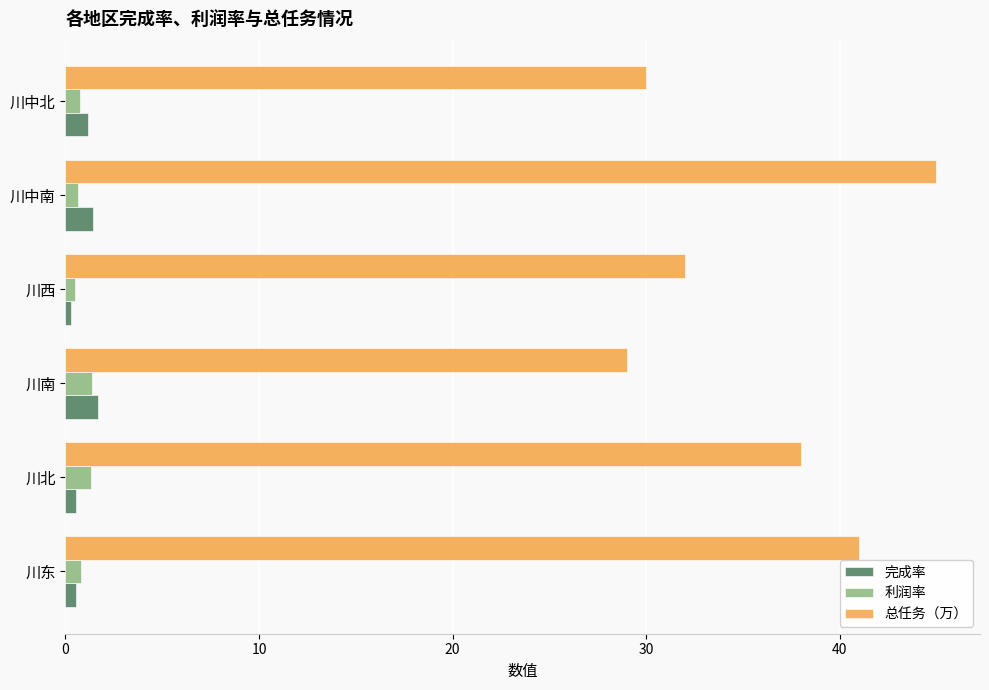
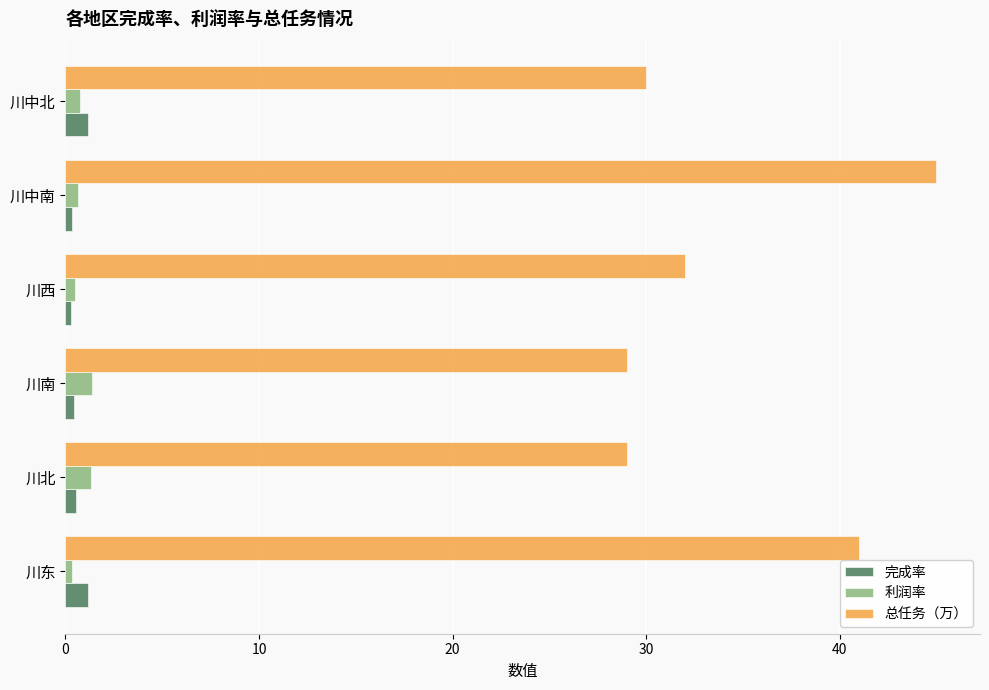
完成率, 川中南: 1.4 -> 0.4
完成率, 川南: 1.7 -> 0.5
总任务（万）, 川北: 38 -> 29
利润率, 川东: 0.8 -> 0.3
完成率, 川东: 0.6 -> 1.2
